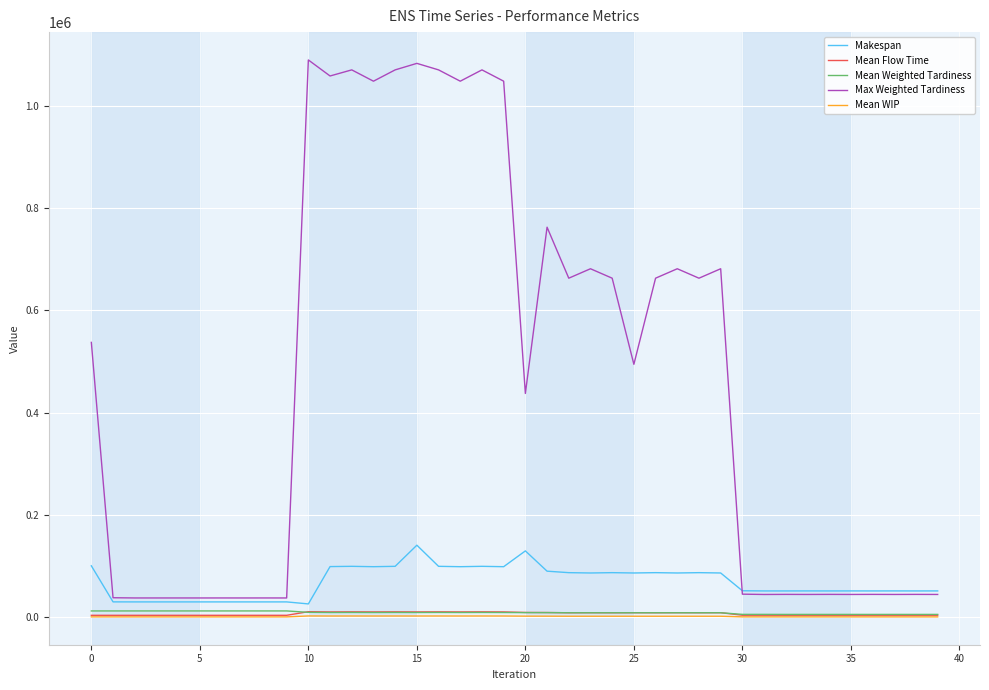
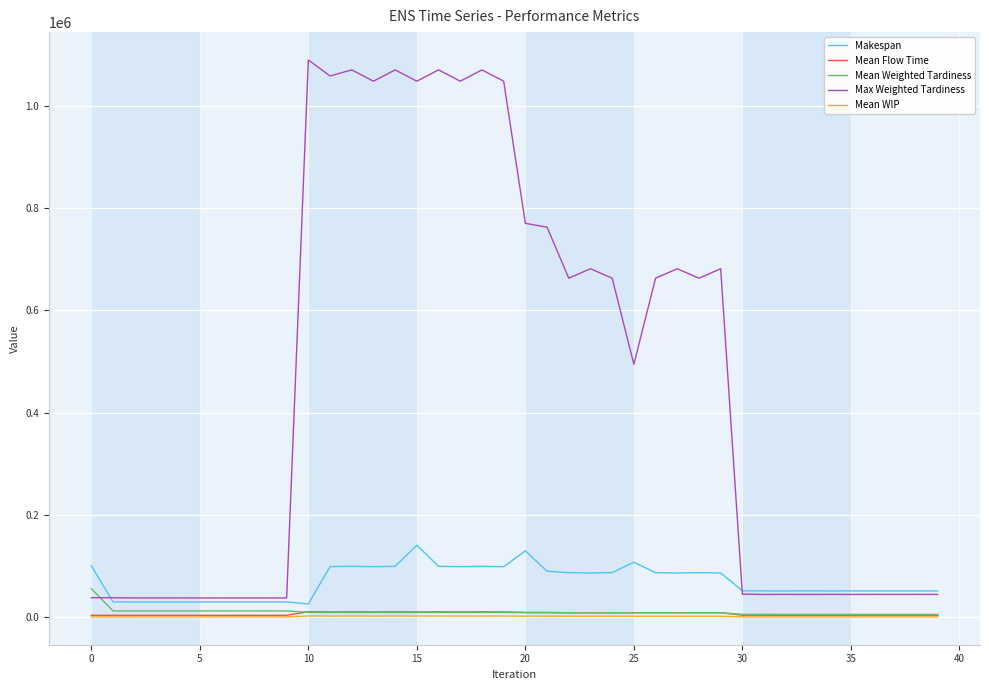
Mean Weighted Tardiness, 0: 10000 -> 60000
Max Weighted Tardiness, 0: 540000 -> 40000
Max Weighted Tardiness, 15: 1080000 -> 1050000
Max Weighted Tardiness, 20: 440000 -> 770000
Makespan, 25: 90000 -> 110000
